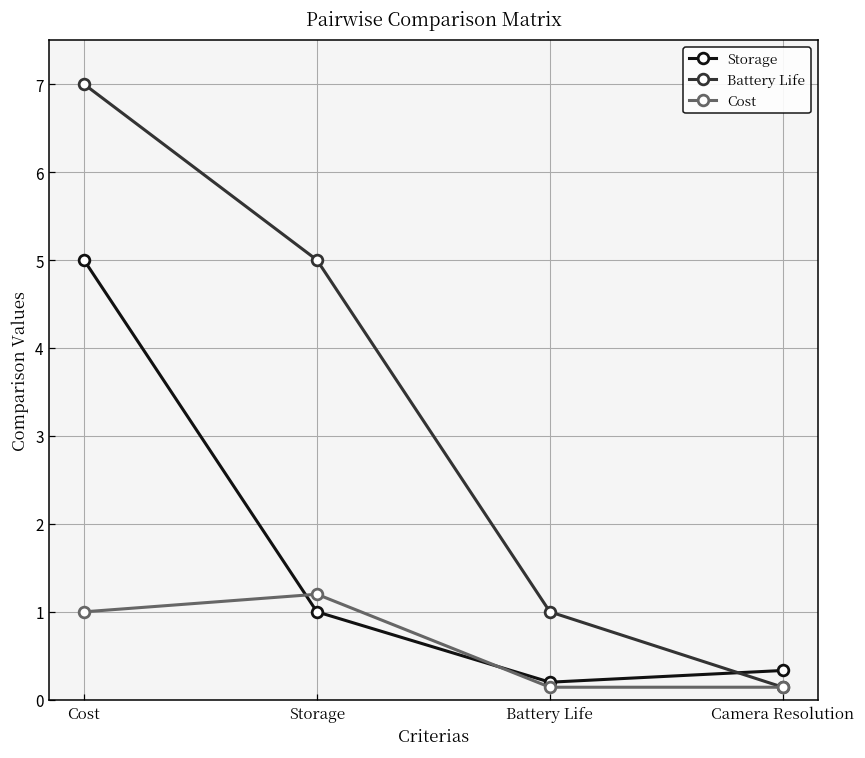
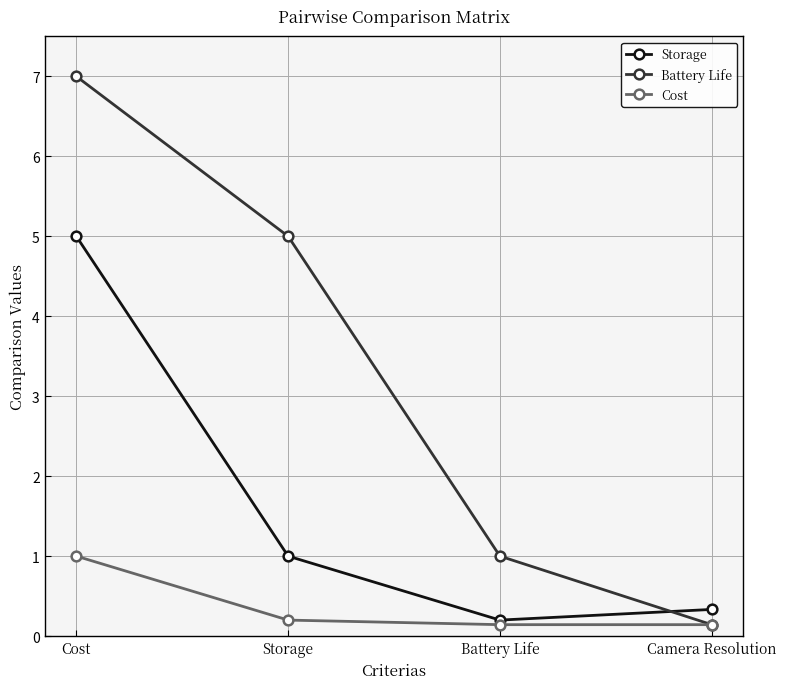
Cost, Storage: 1.2 -> 0.2
